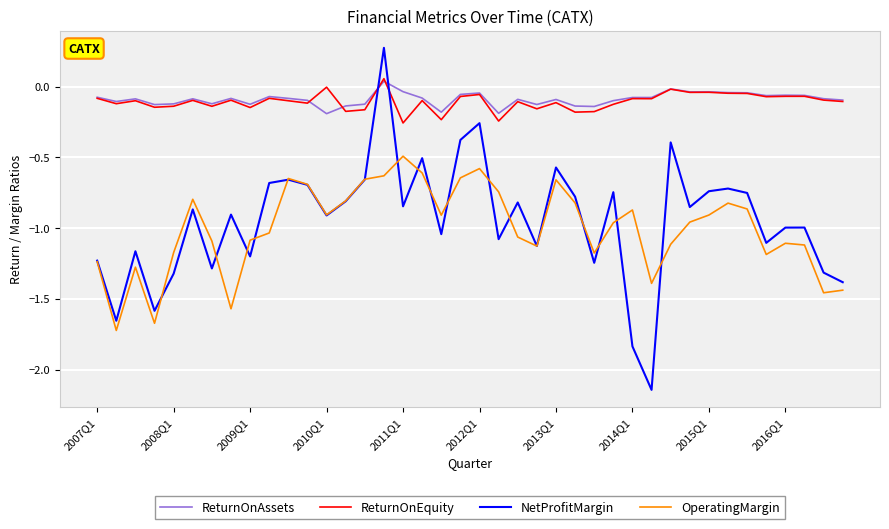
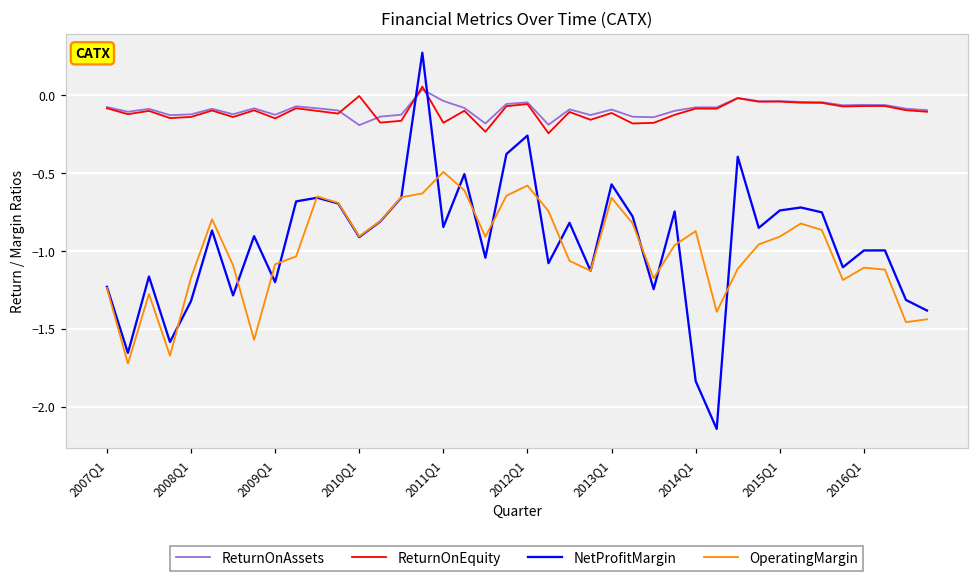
ReturnOnEquity, 2011Q1: -0.26 -> -0.18
